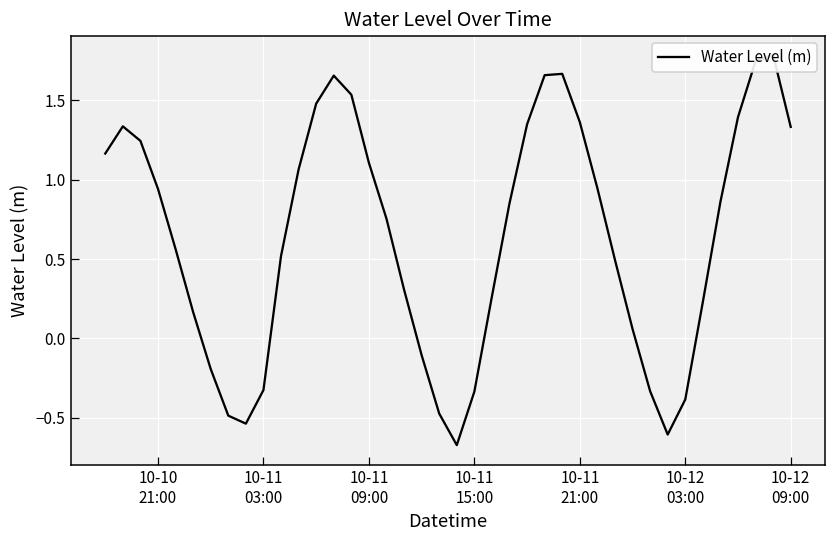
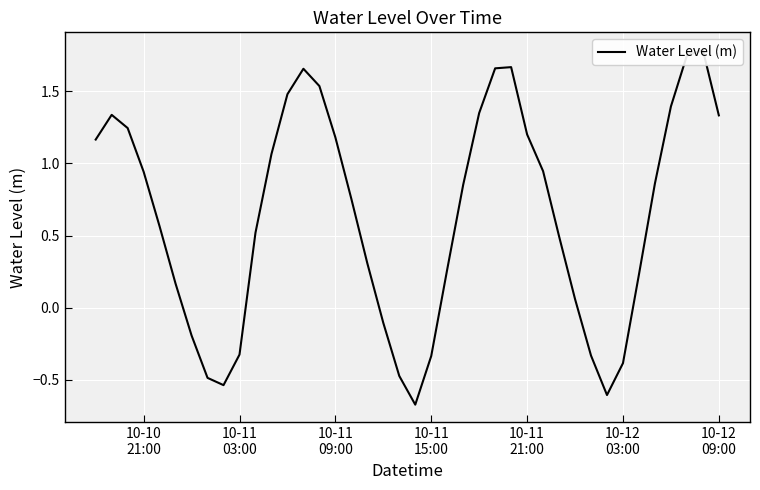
10-11 09:00: 1.11 -> 1.18
10-11 21:00: 1.36 -> 1.20
